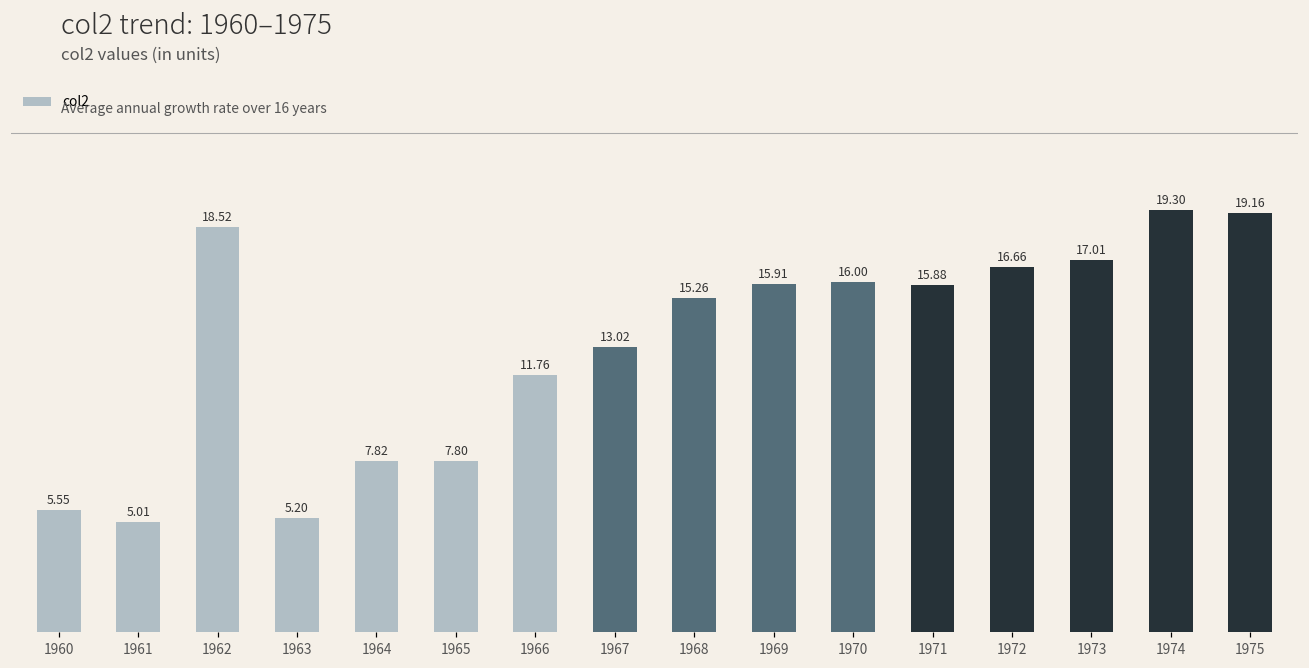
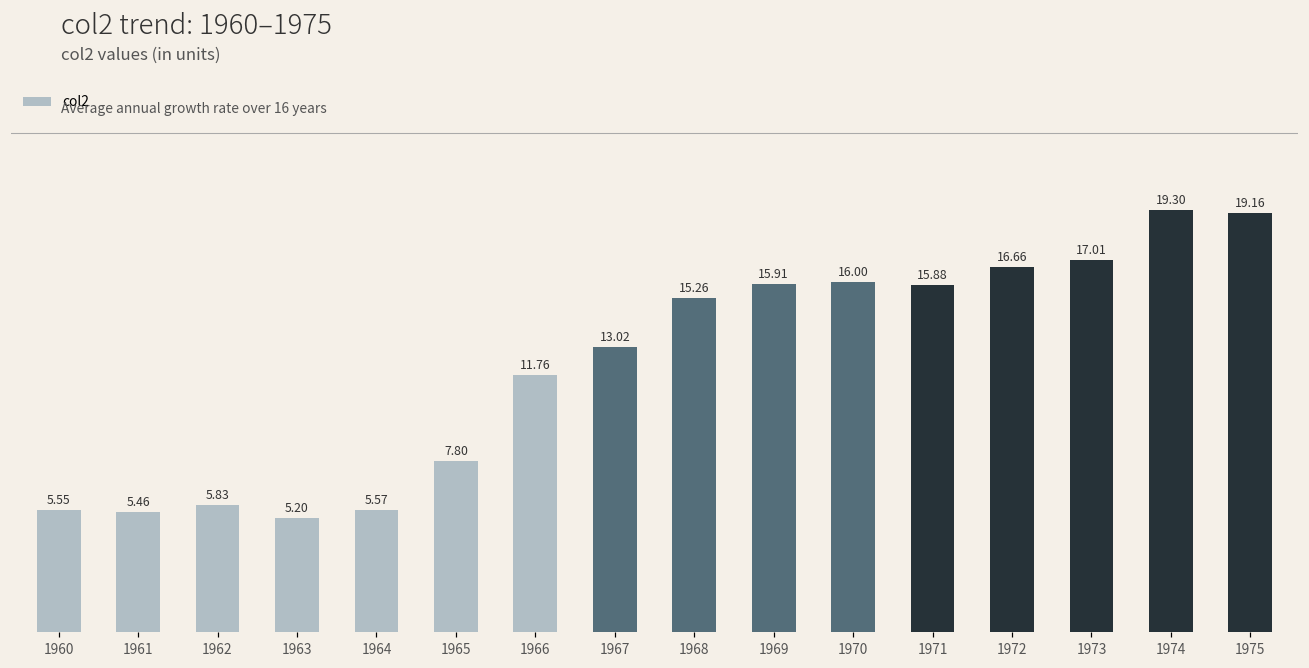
1961: 5.01 -> 5.46
1962: 18.52 -> 5.83
1964: 7.82 -> 5.57
